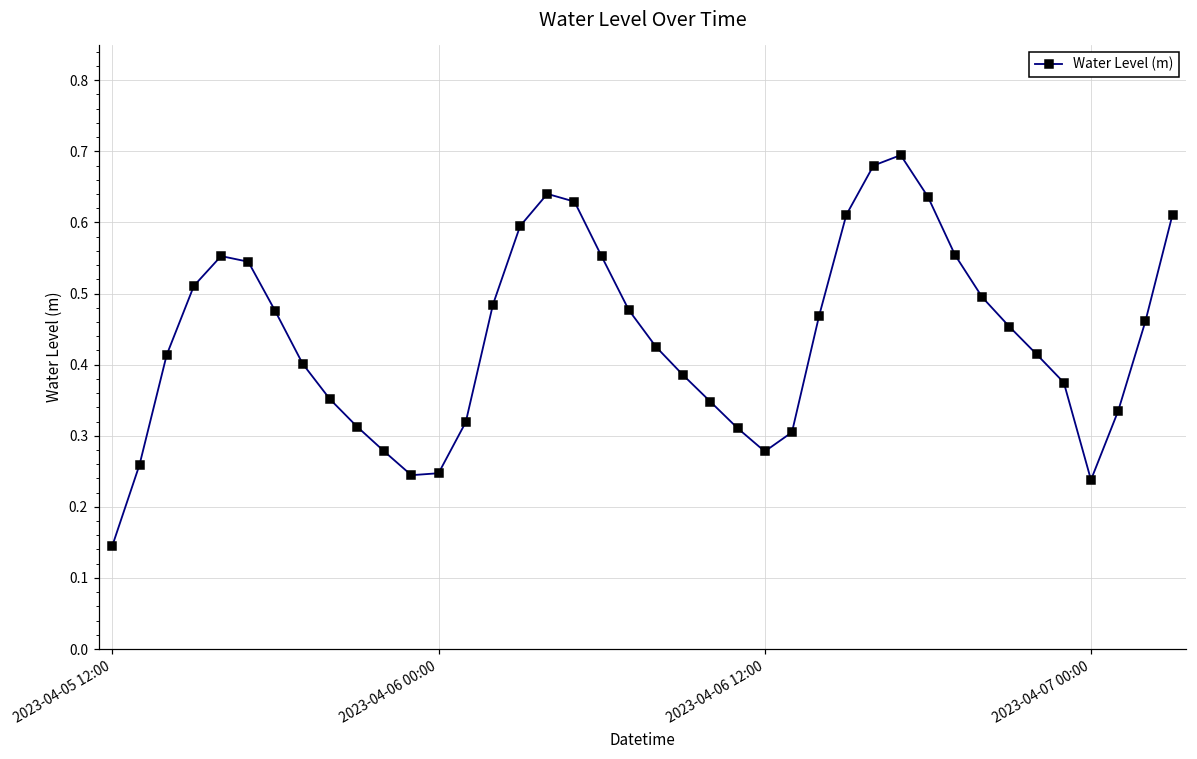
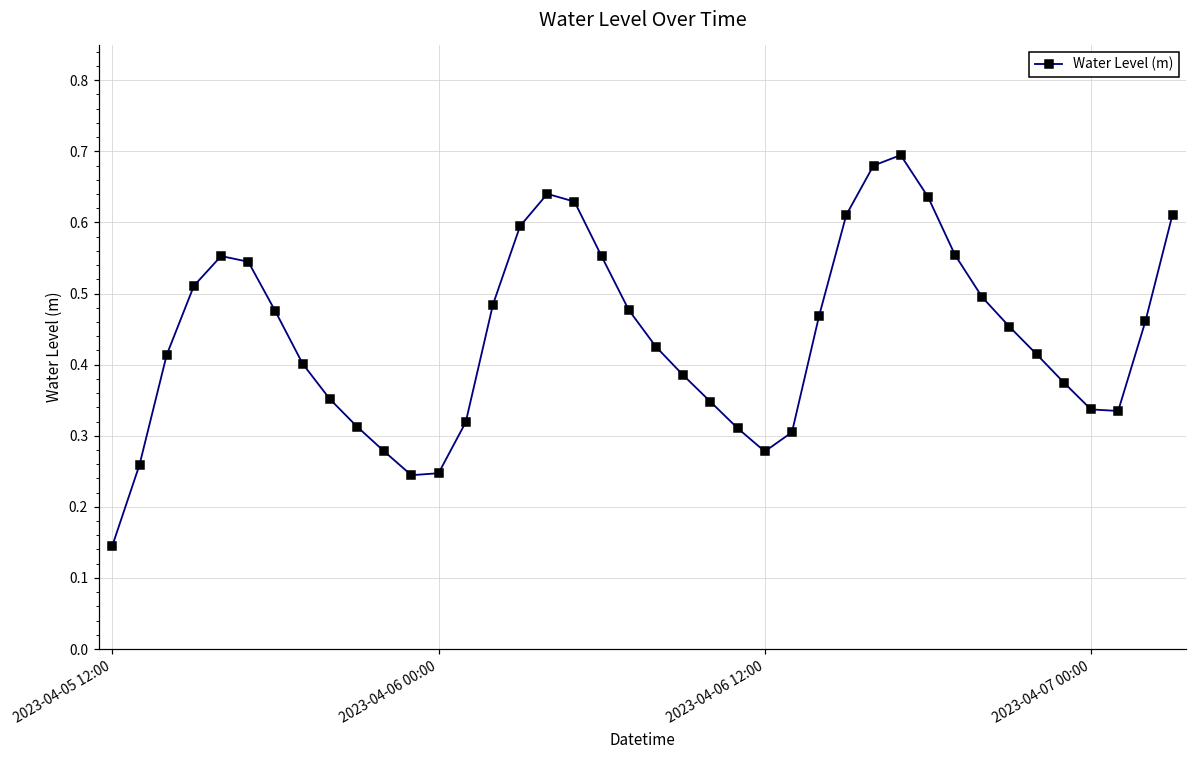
2023-04-07 00:00: 0.24 -> 0.34
